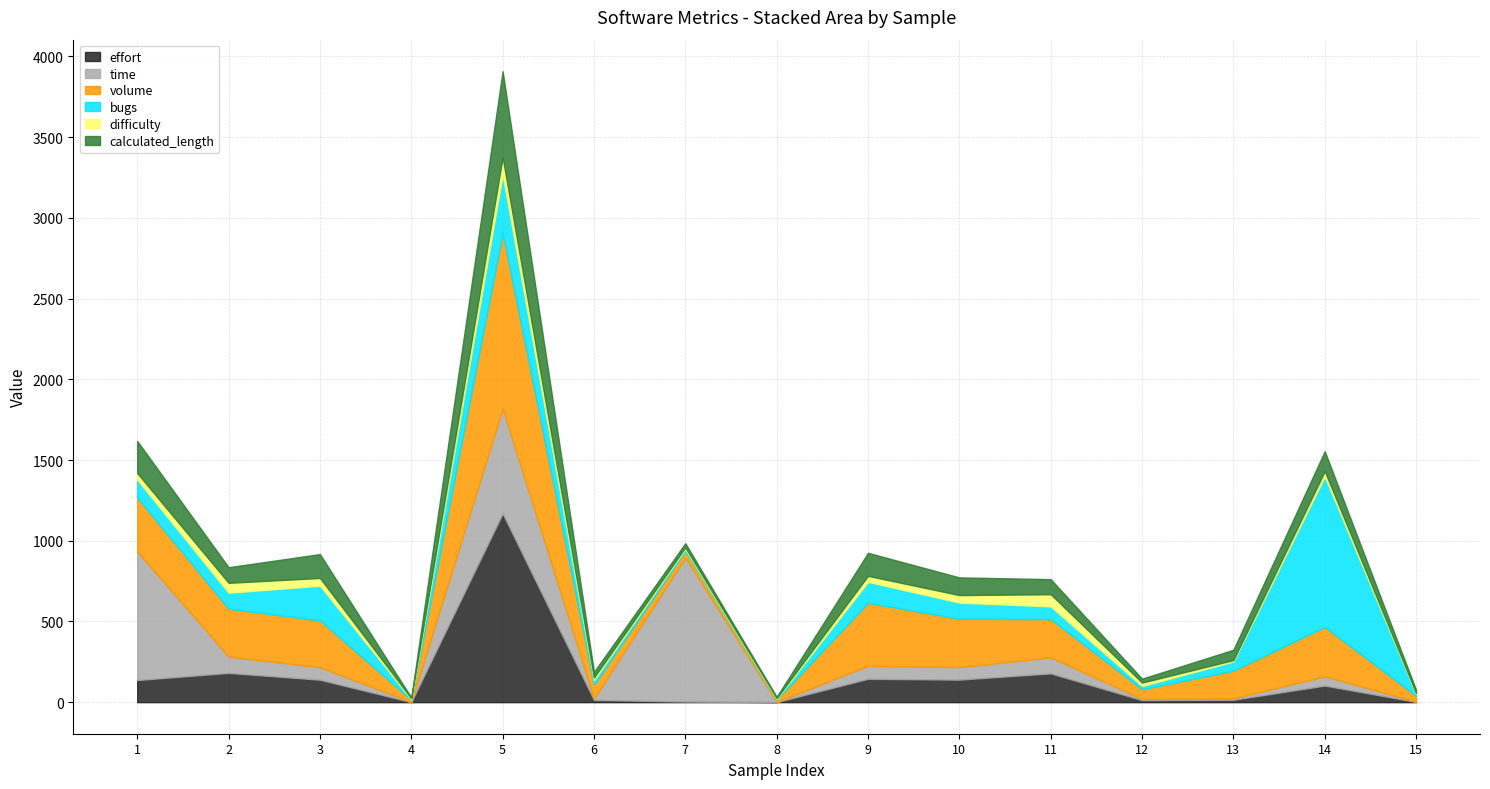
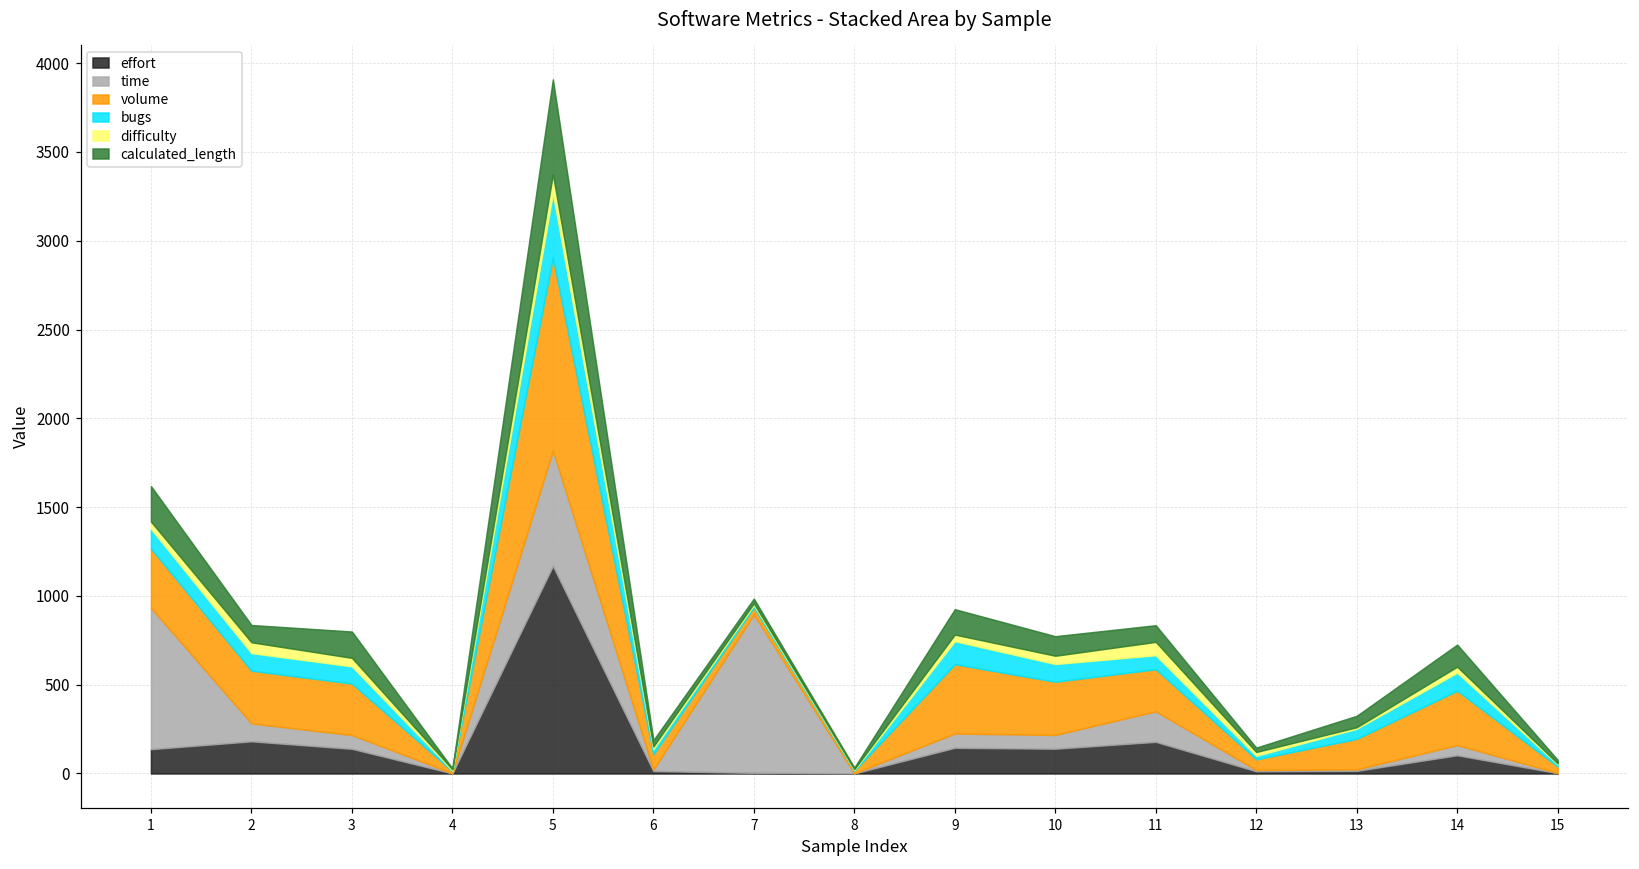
bugs, 3: 220 -> 100
time, 11: 100 -> 170
bugs, 14: 930 -> 100
